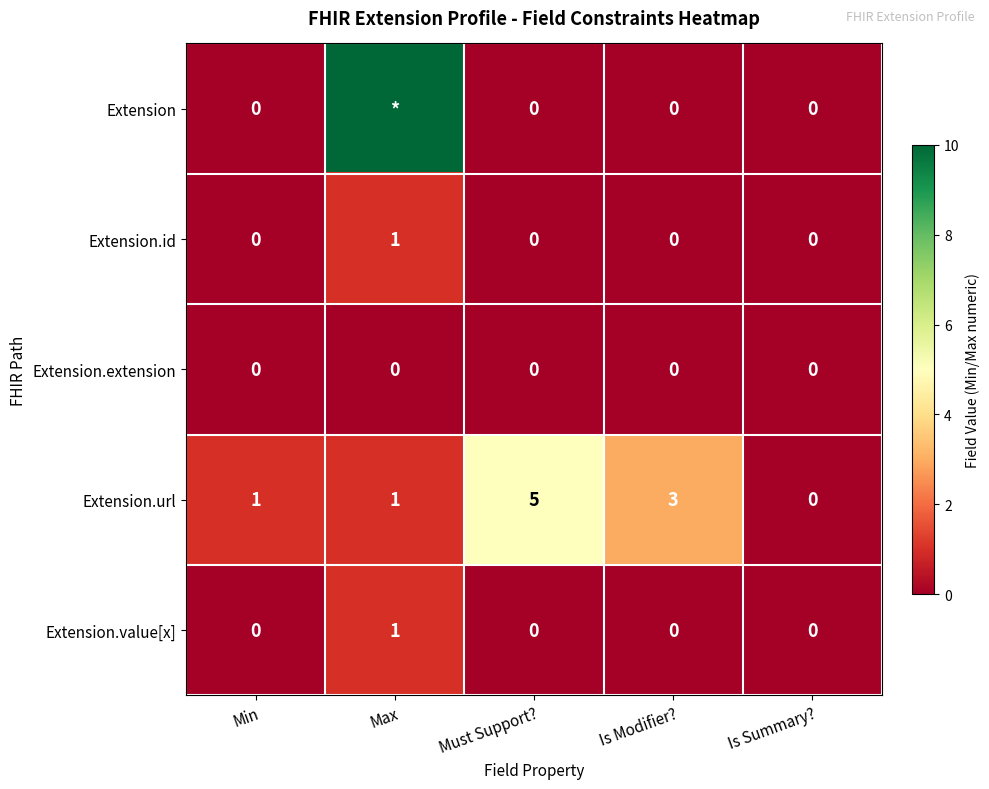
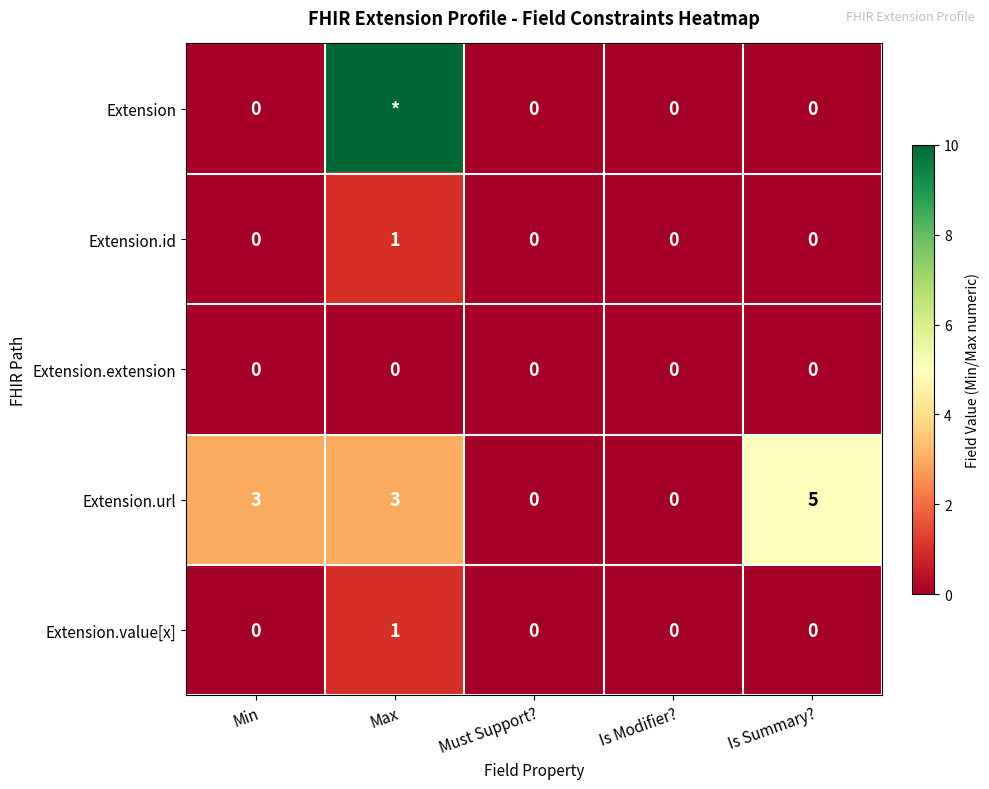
Extension.url, Min: 1 -> 3
Extension.url, Max: 1 -> 3
Extension.url, Must Support?: 5 -> 0
Extension.url, Is Modifier?: 3 -> 0
Extension.url, Is Summary?: 0 -> 5
